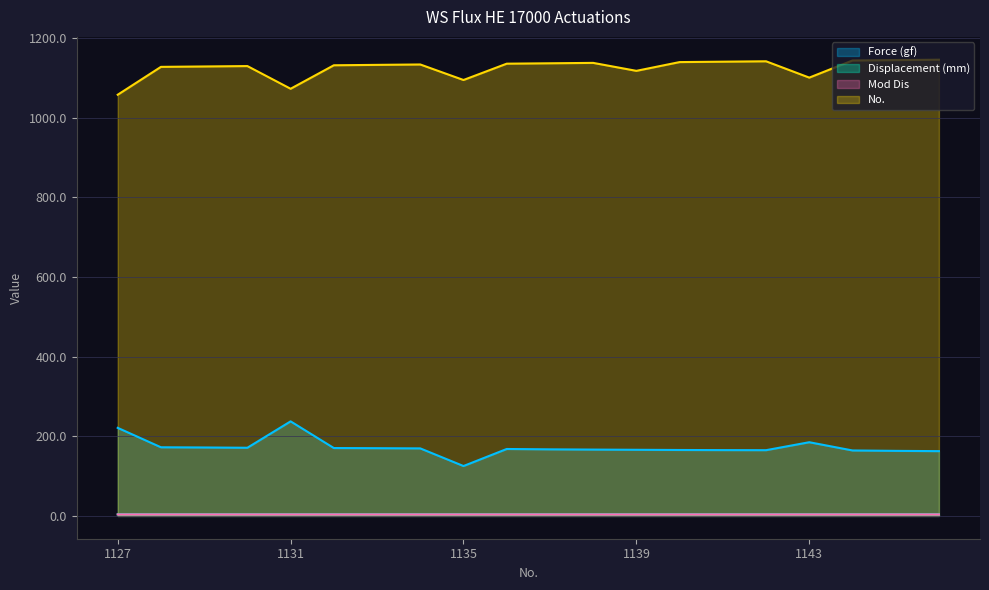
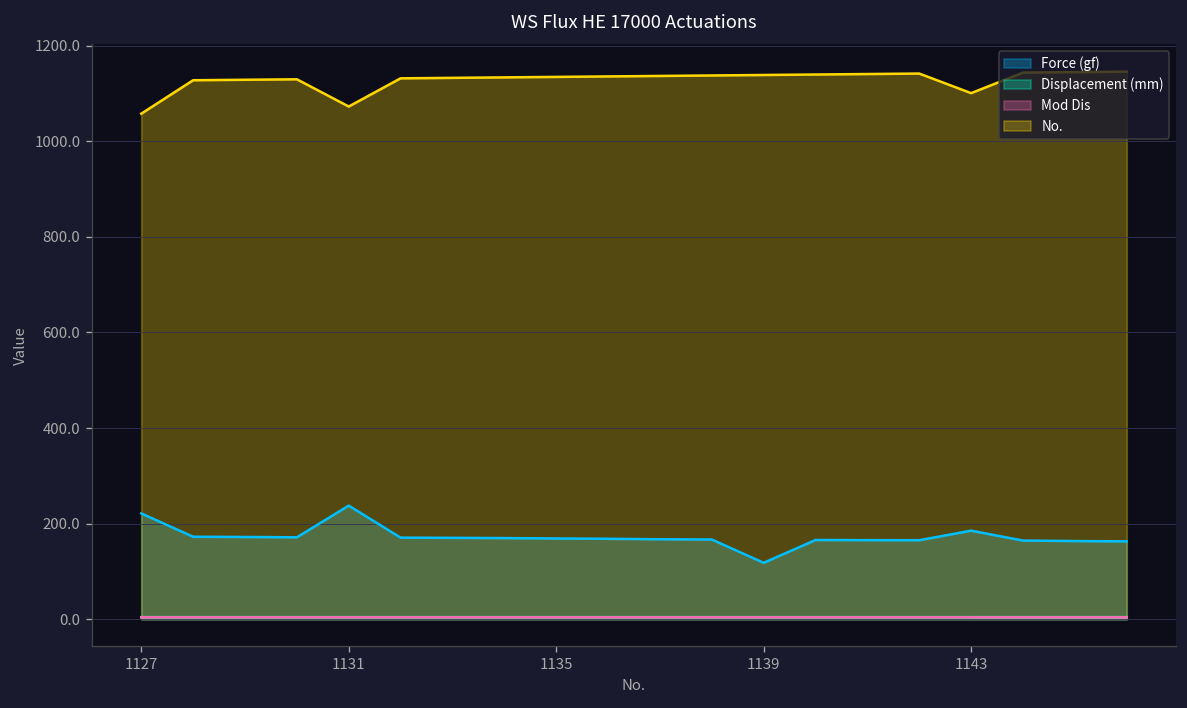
Force (gf), 1135: 130 -> 170
No., 1135: 1100 -> 1140
Force (gf), 1139: 170 -> 120
No., 1139: 1120 -> 1140
